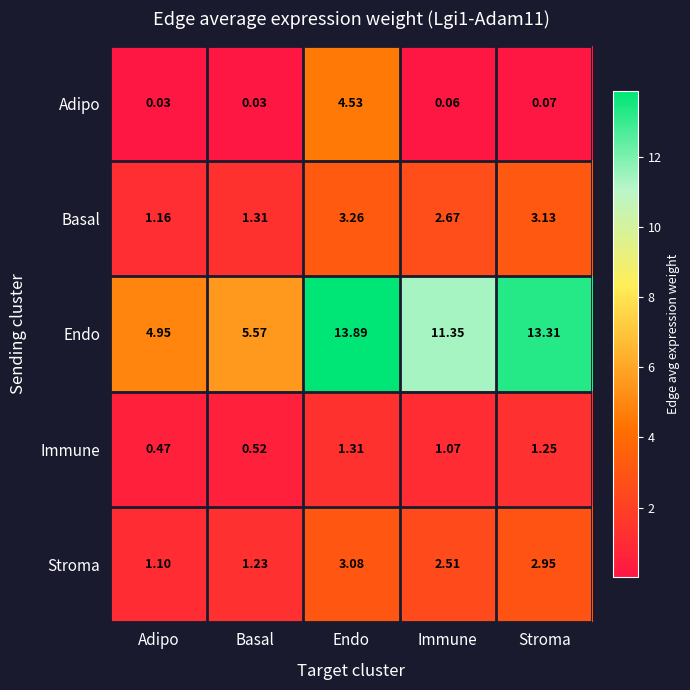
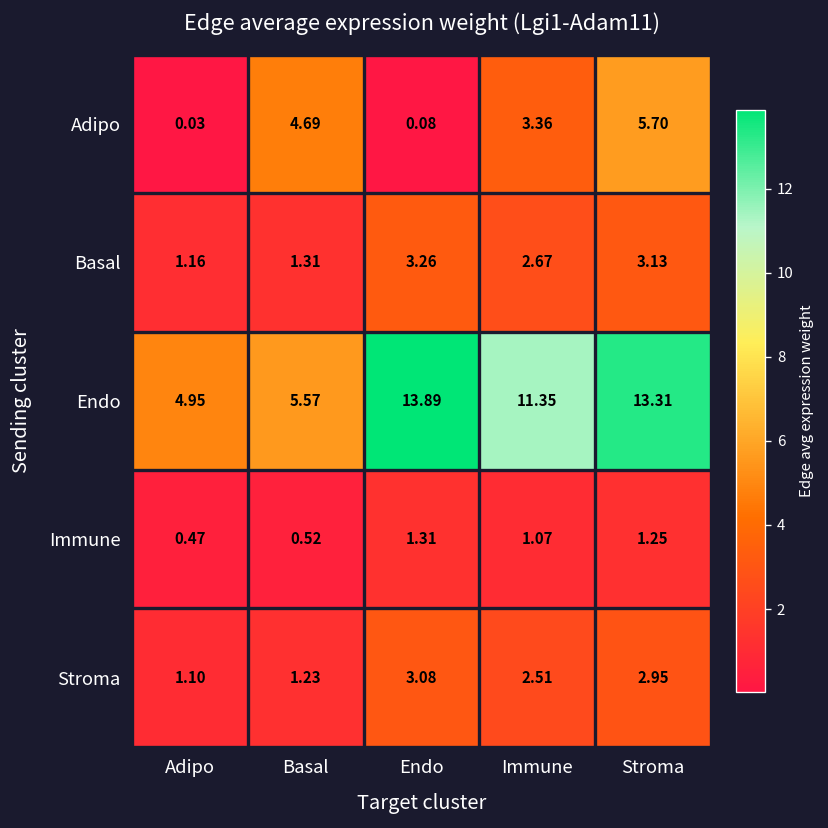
Adipo, Basal: 0.03 -> 4.69
Adipo, Endo: 4.53 -> 0.08
Adipo, Immune: 0.06 -> 3.36
Adipo, Stroma: 0.07 -> 5.70
